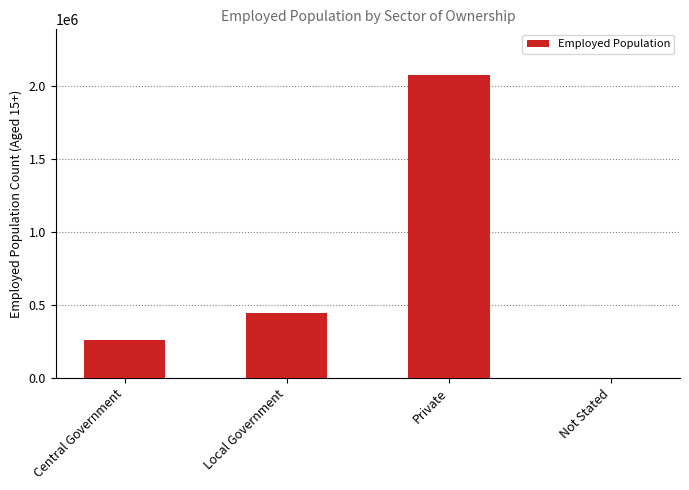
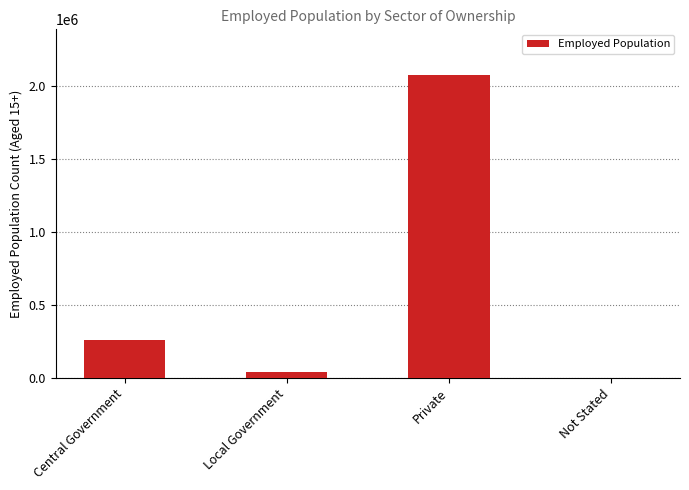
Local Government: 440000 -> 40000
